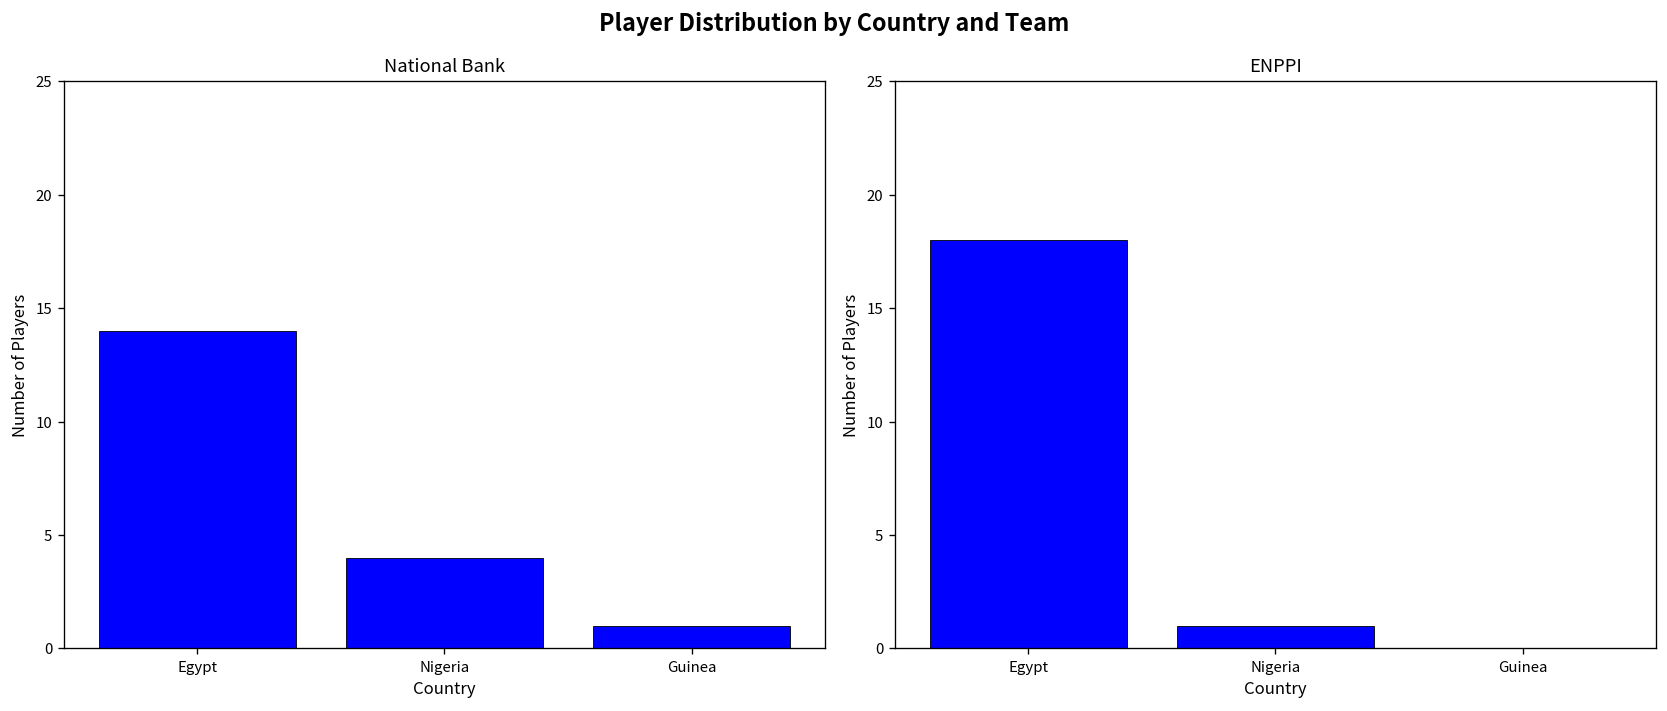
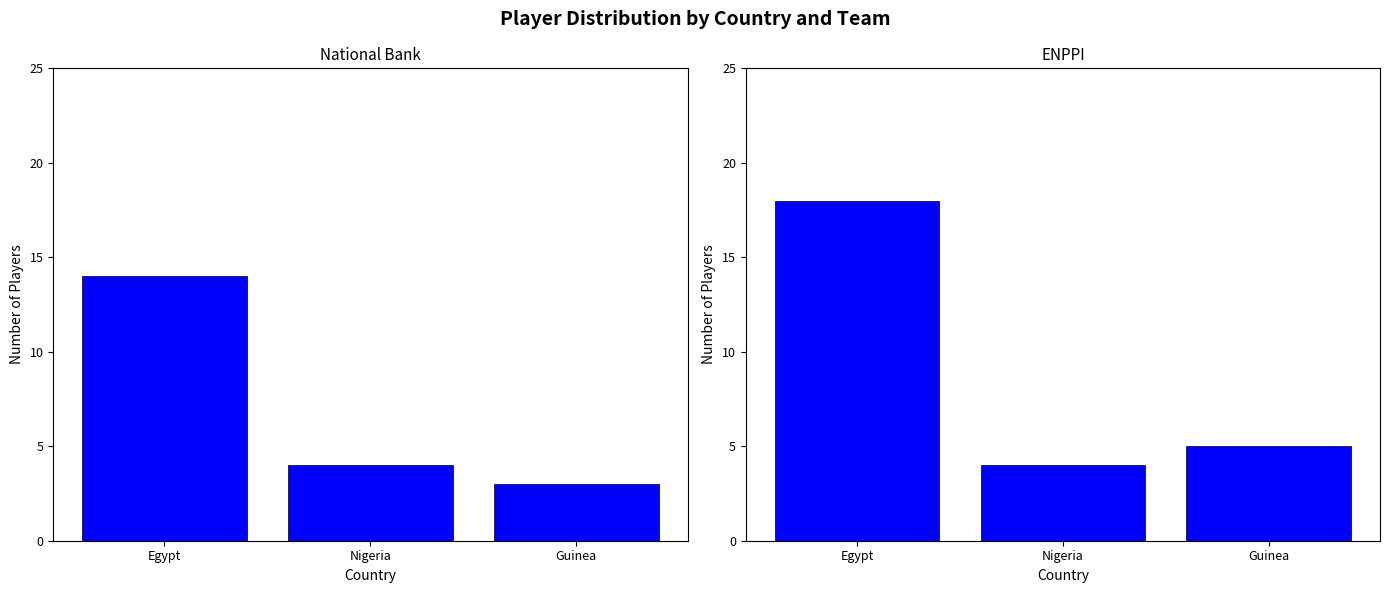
National Bank, Guinea: 1 -> 3
ENPPI, Nigeria: 1 -> 4
ENPPI, Guinea: 0 -> 5
